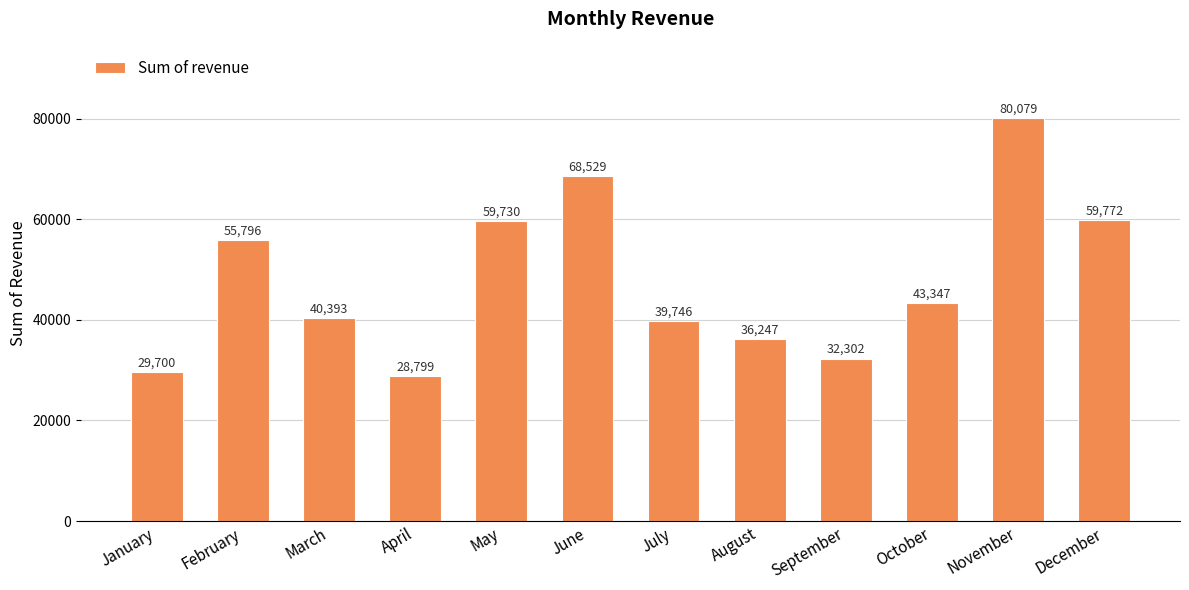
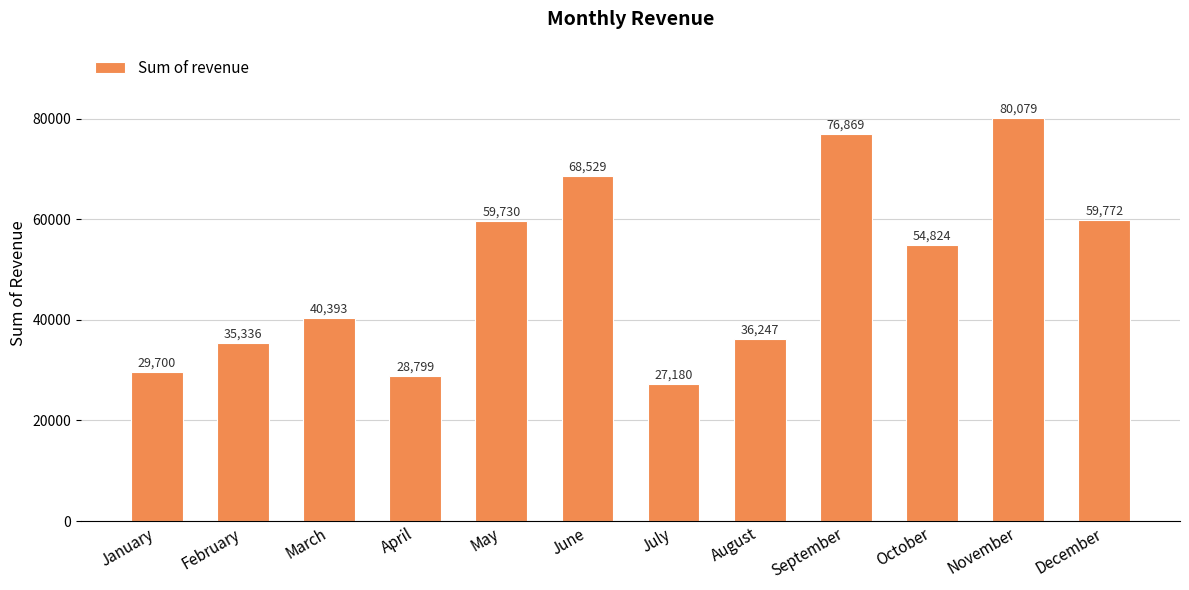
February: 55,796 -> 35,336
July: 39,746 -> 27,180
September: 32,302 -> 76,869
October: 43,347 -> 54,824
